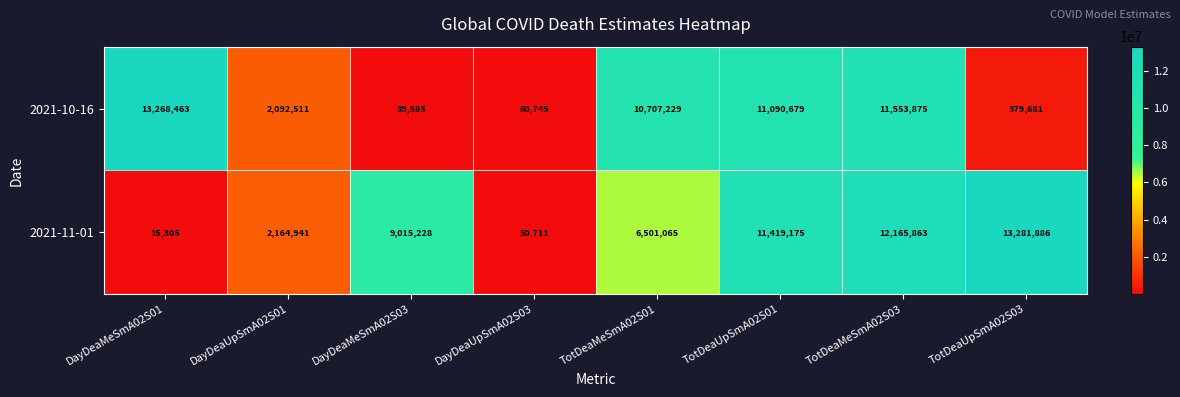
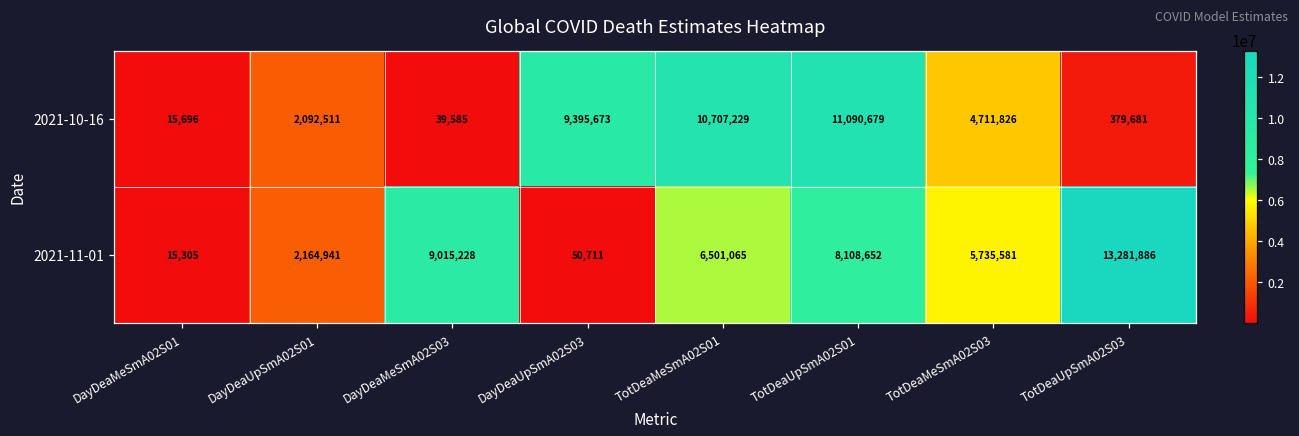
2021-10-16, DayDeaMeSmA02S01: 13,268,463 -> 15,696
2021-10-16, DayDeaUpSmA02S03: 60,745 -> 9,395,673
2021-10-16, TotDeaMeSmA02S03: 11,553,875 -> 4,711,826
2021-11-01, TotDeaUpSmA02S01: 11,419,175 -> 8,108,652
2021-11-01, TotDeaMeSmA02S03: 12,165,863 -> 5,735,581
